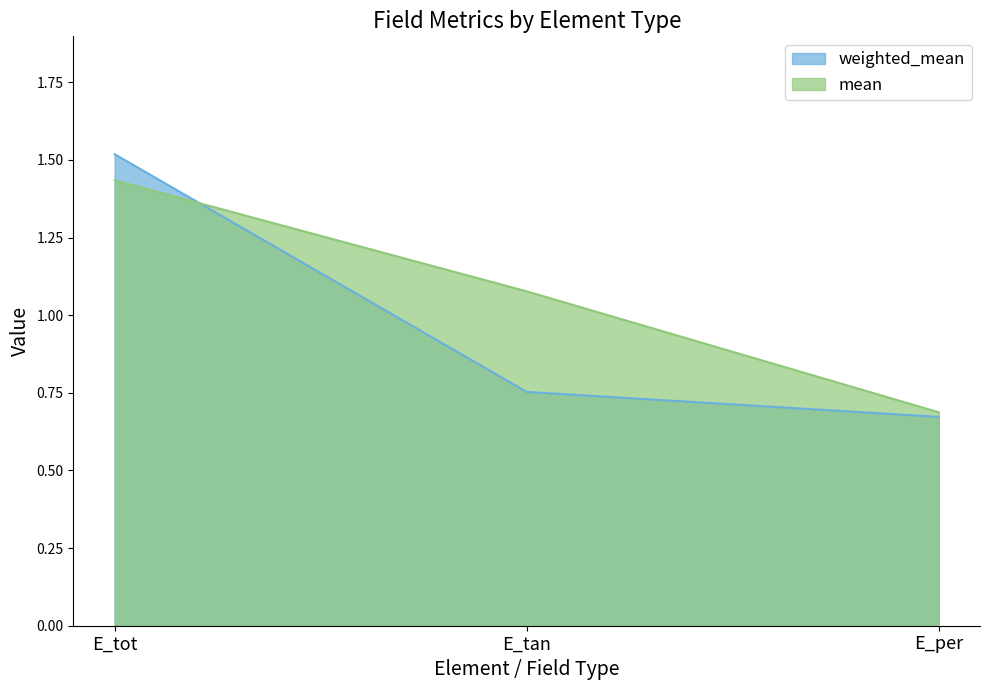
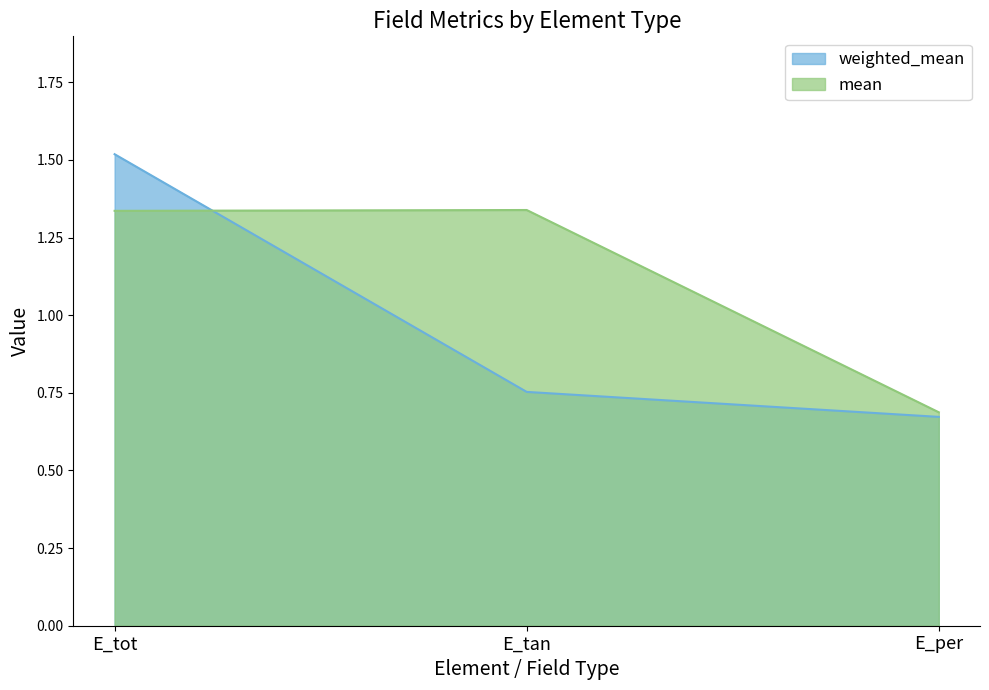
mean, E_tot: 1.43 -> 1.34
mean, E_tan: 1.08 -> 1.34
